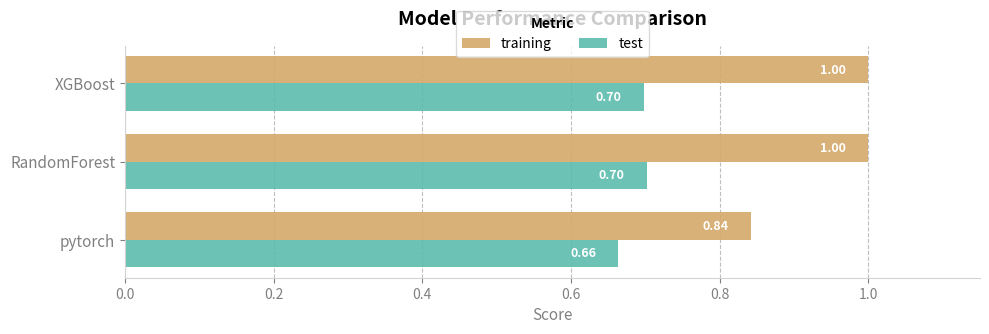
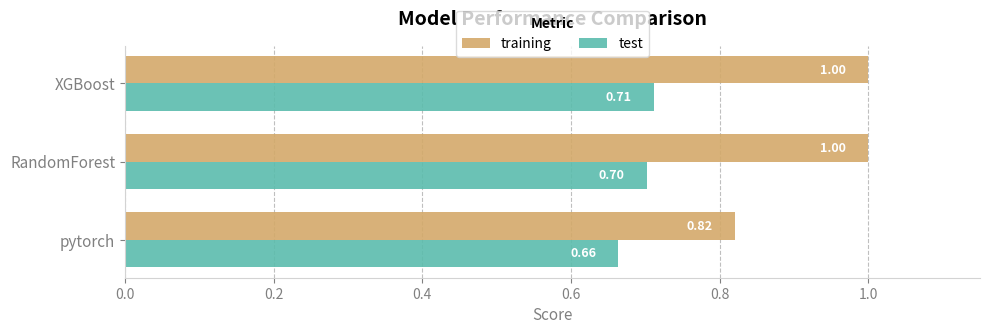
test, XGBoost: 0.70 -> 0.71
training, pytorch: 0.84 -> 0.82
